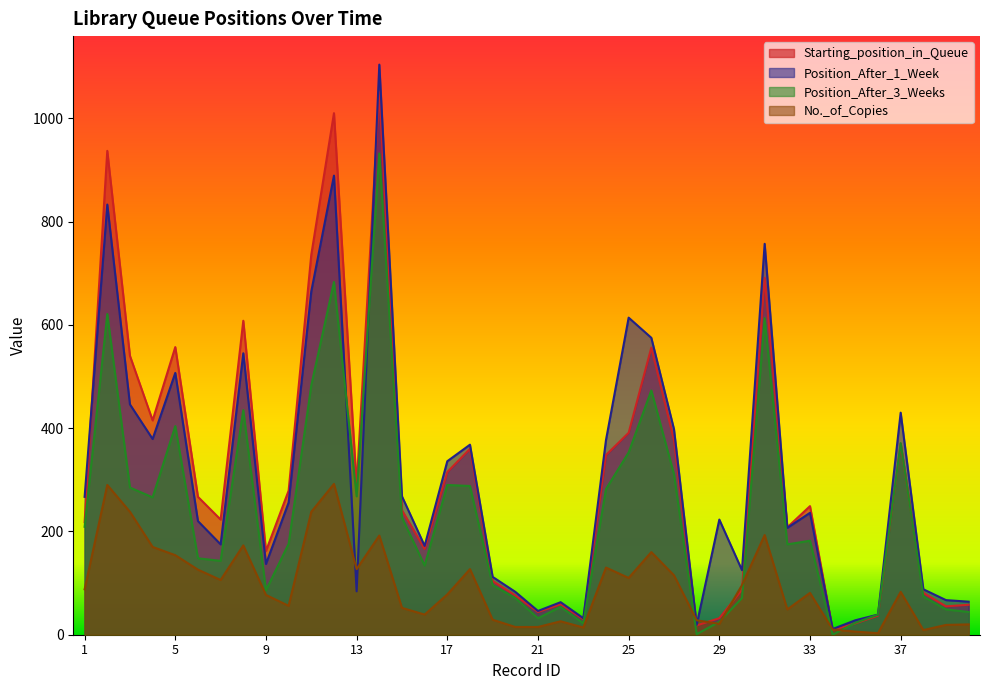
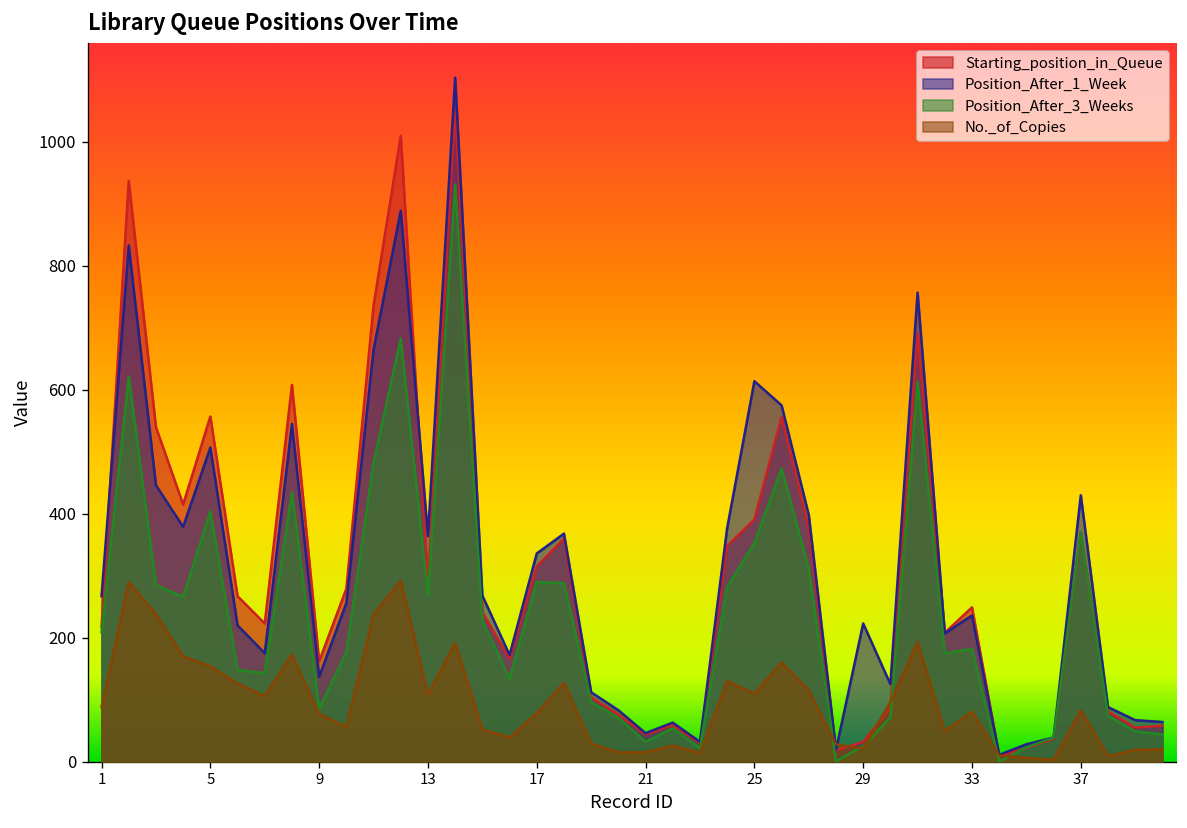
Position_After_1_Week, 13: 80 -> 360
No._of_Copies, 13: 130 -> 110
